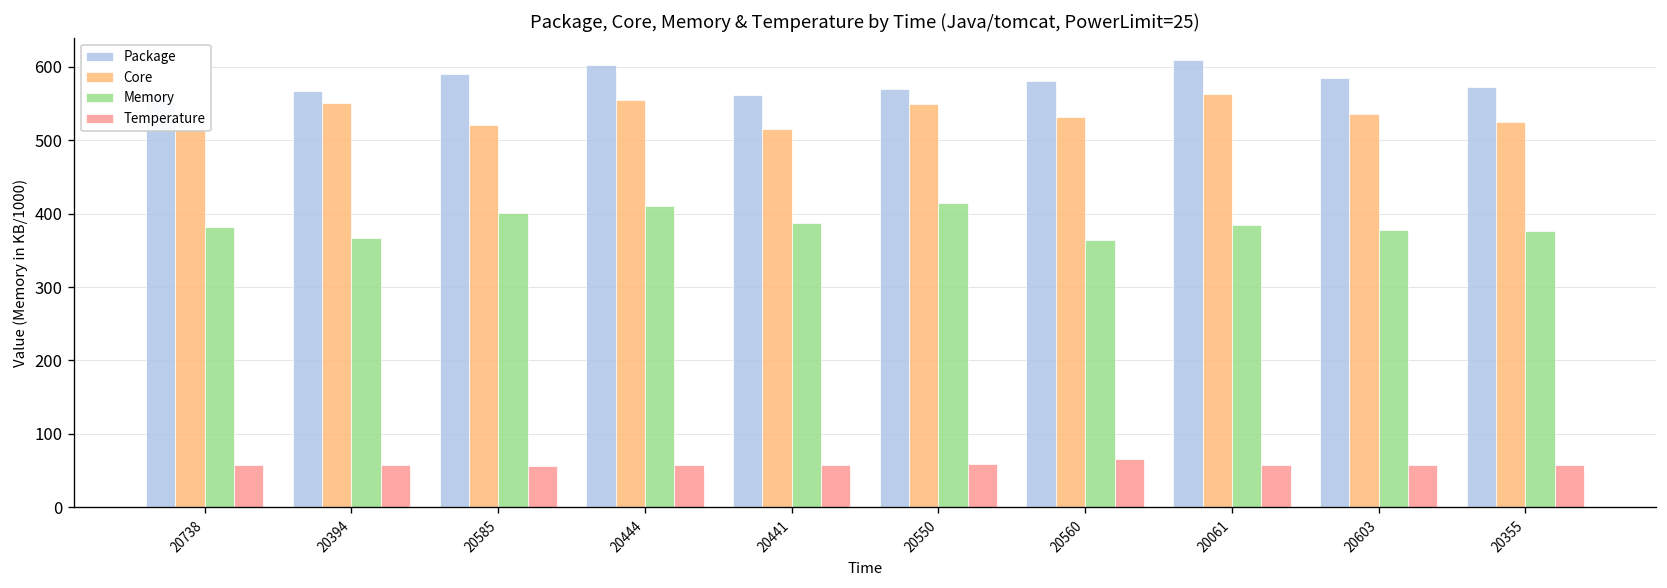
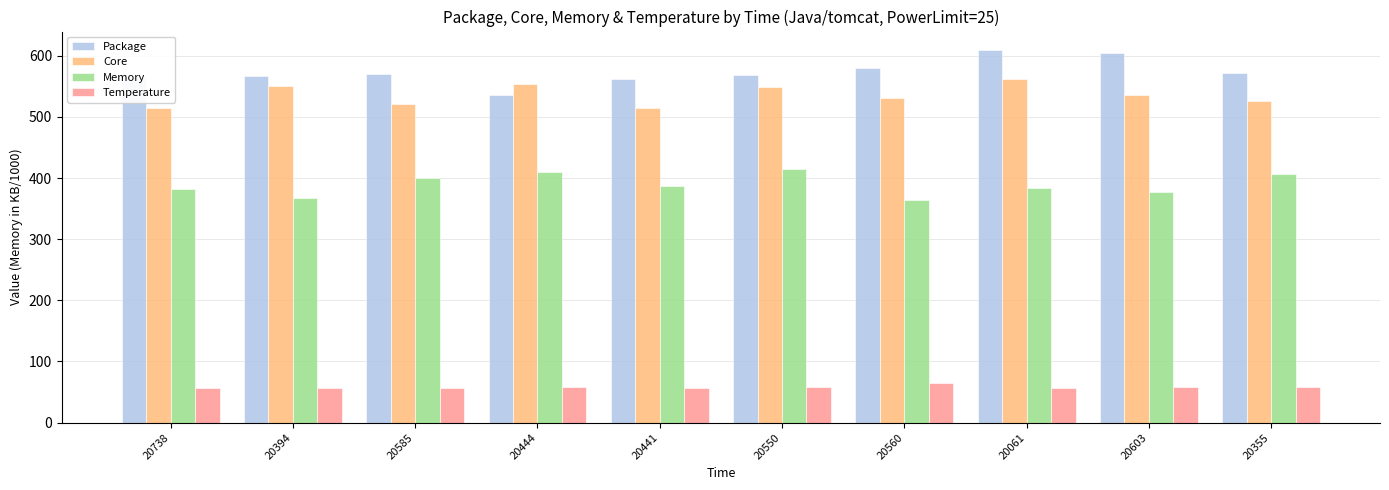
Package, 20585: 590 -> 570
Package, 20444: 600 -> 540
Package, 20603: 580 -> 610
Memory, 20355: 380 -> 410
